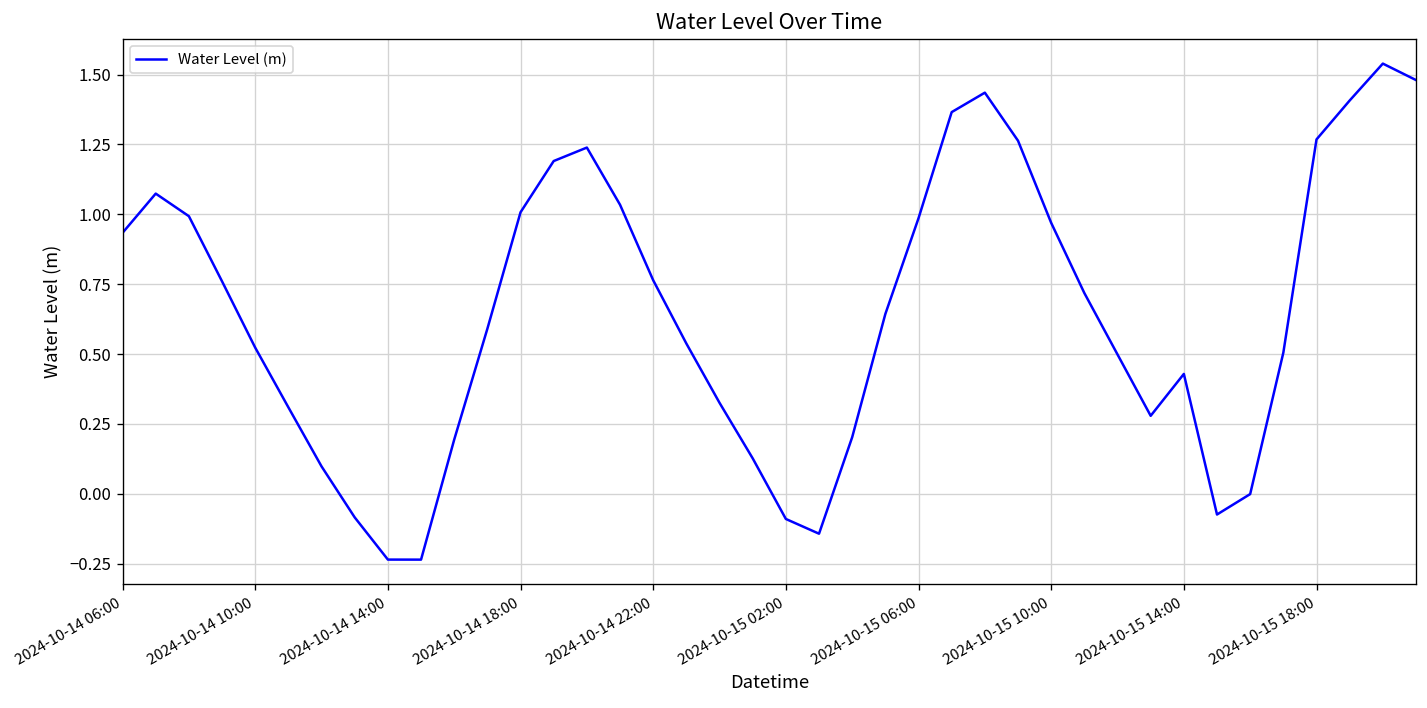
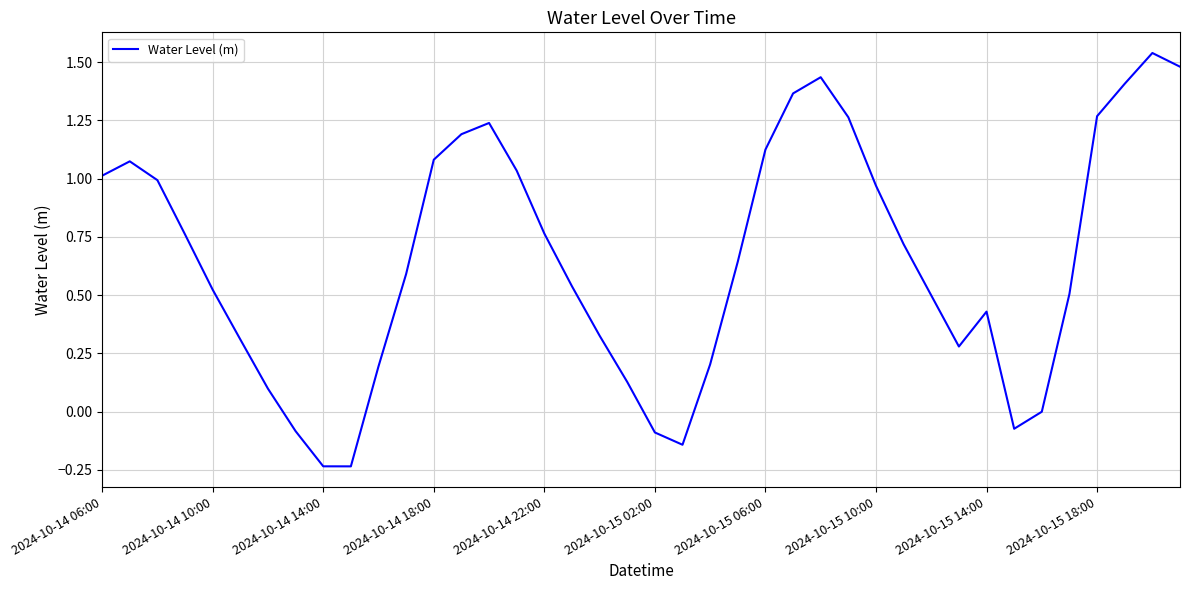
2024-10-14 06:00: 0.93 -> 1.01
2024-10-14 18:00: 1.01 -> 1.08
2024-10-15 06:00: 0.99 -> 1.12
